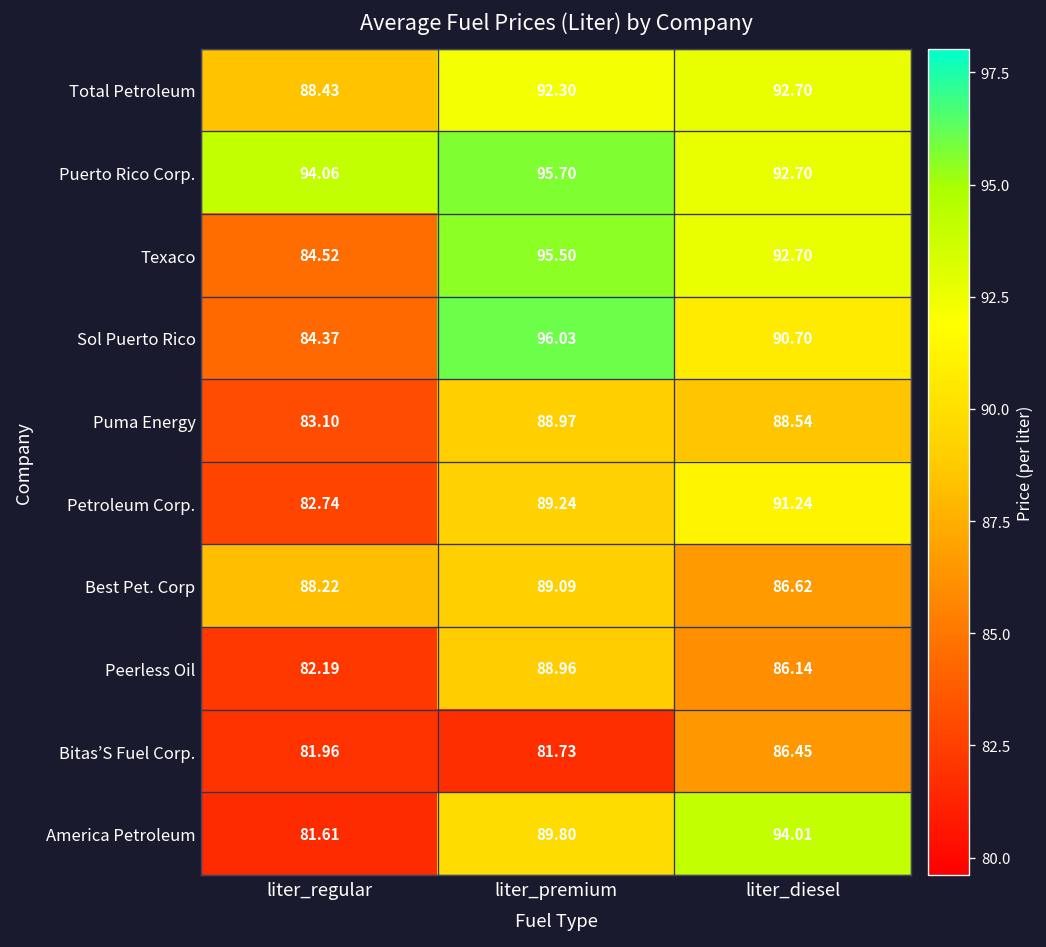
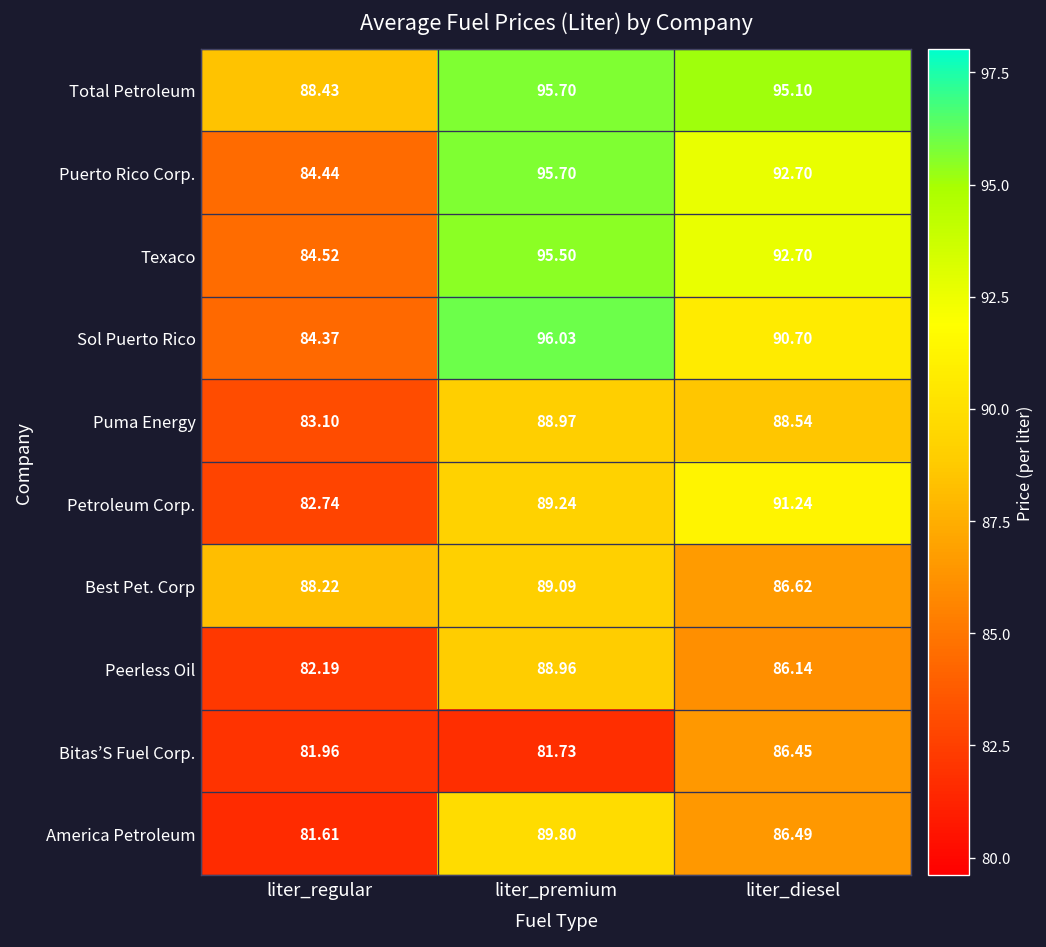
Total Petroleum, liter_premium: 92.30 -> 95.70
Total Petroleum, liter_diesel: 92.70 -> 95.10
Puerto Rico Corp., liter_regular: 94.06 -> 84.44
America Petroleum, liter_diesel: 94.01 -> 86.49
